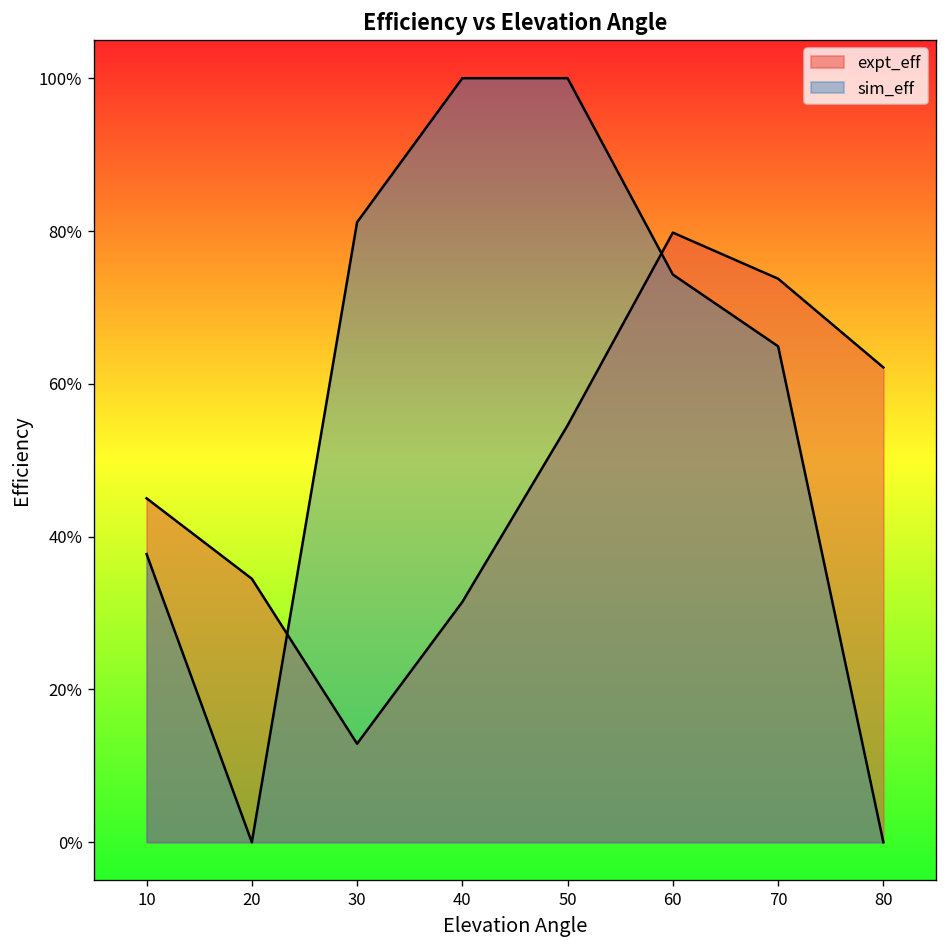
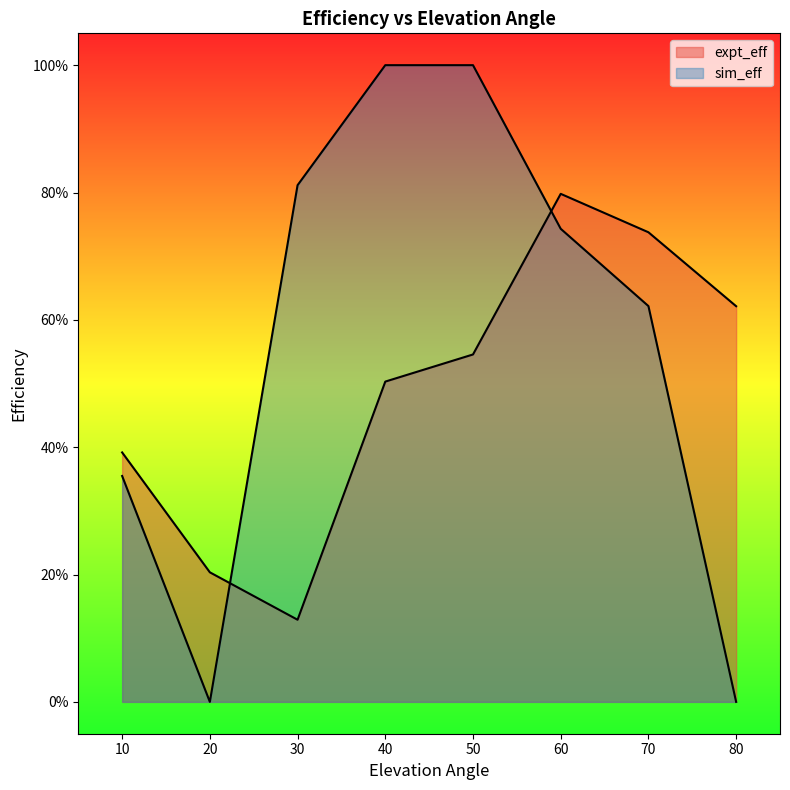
expt_eff, 10: 45% -> 39%
sim_eff, 10: 38% -> 35%
expt_eff, 20: 34% -> 20%
expt_eff, 40: 31% -> 50%
sim_eff, 70: 65% -> 62%
